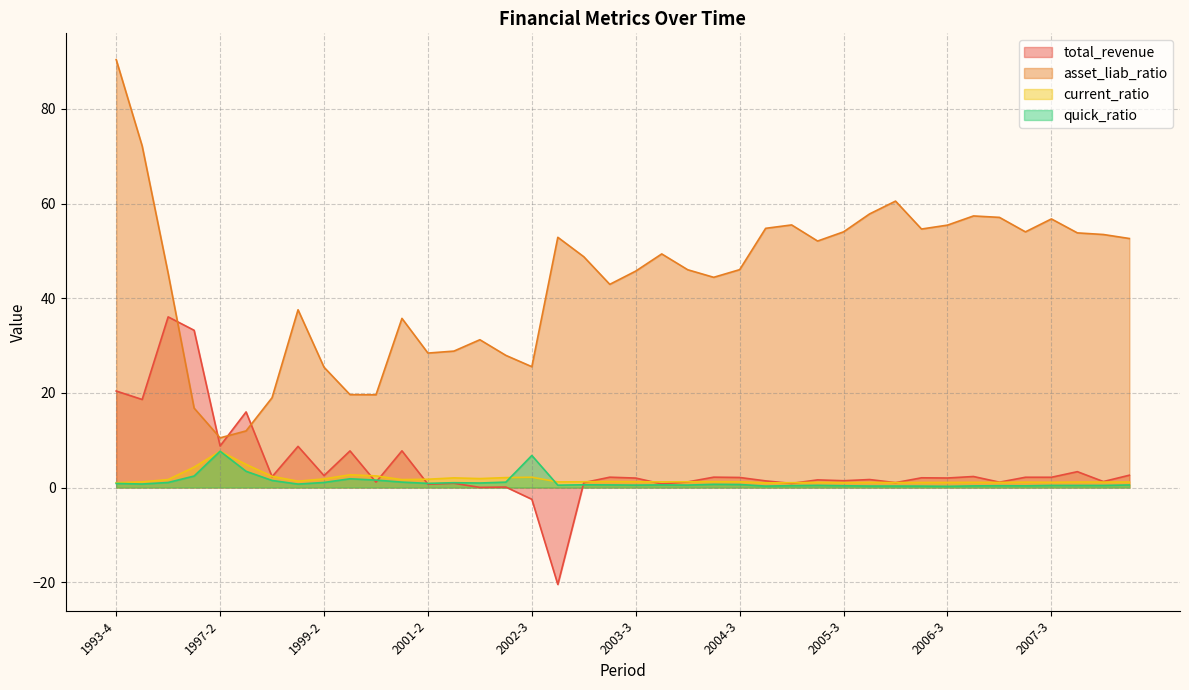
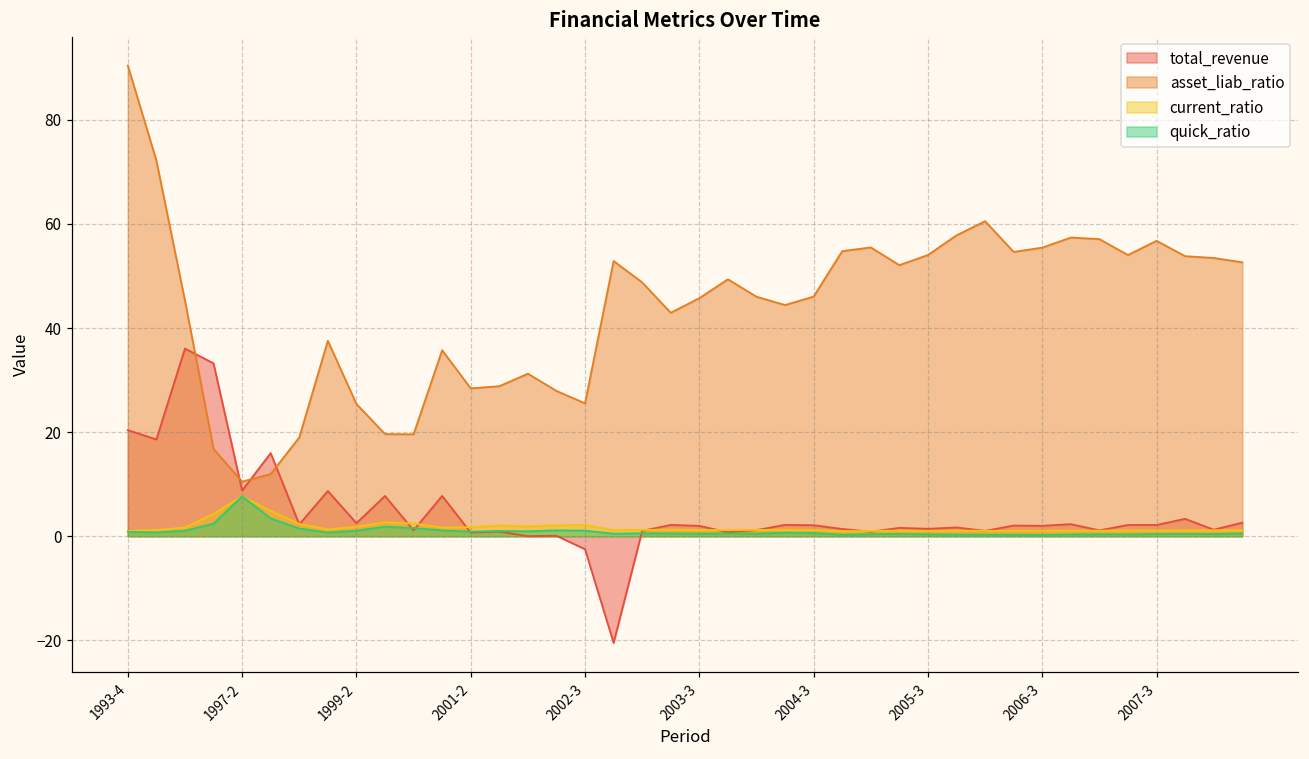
quick_ratio, 2002-3: 7 -> 1
